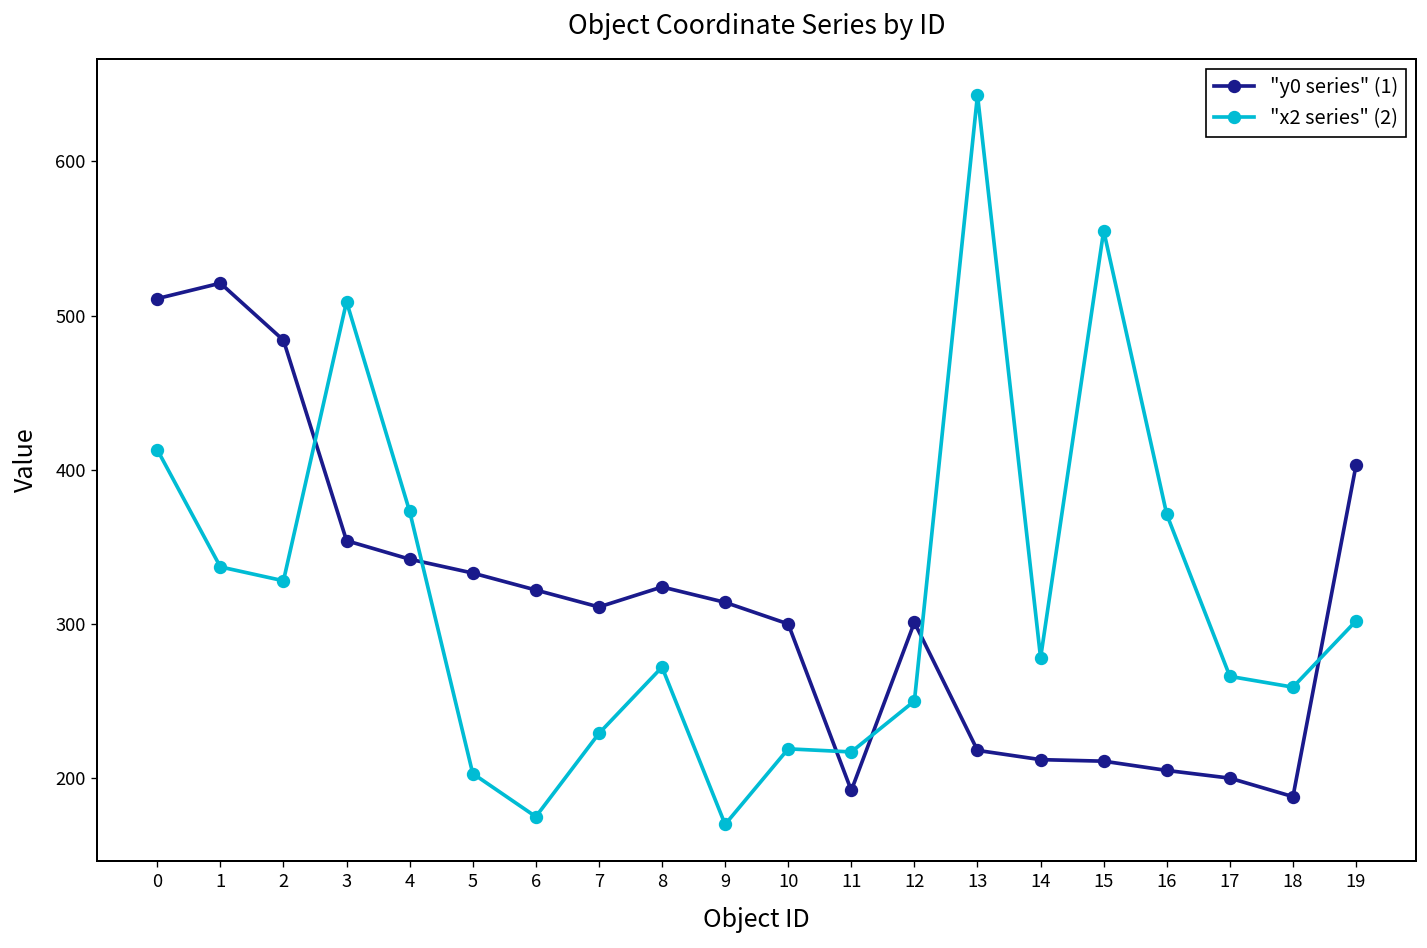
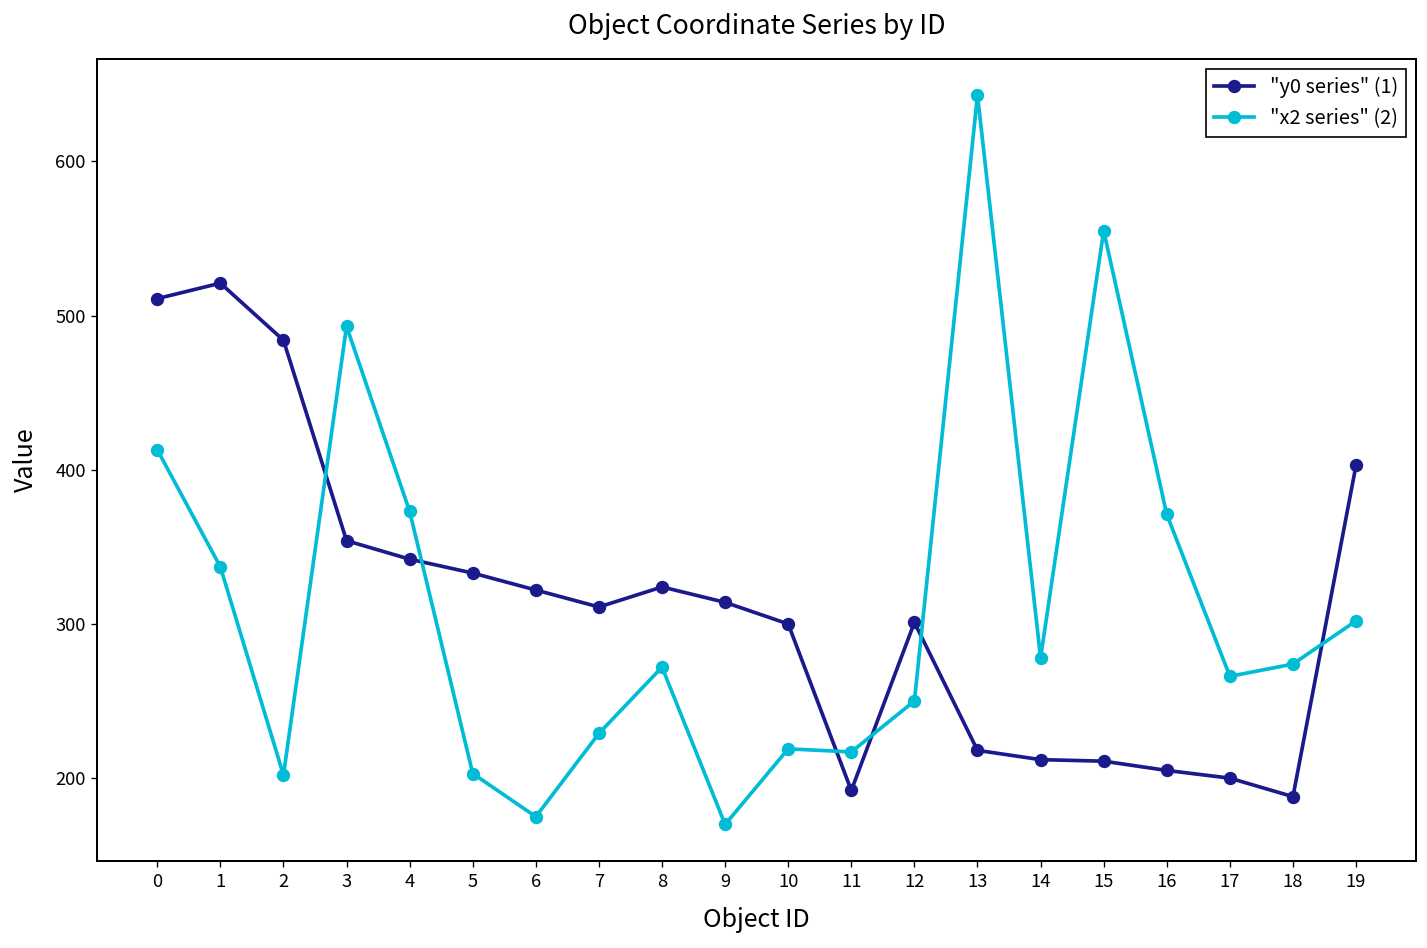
"x2 series" (2), 2: 328 -> 202
"x2 series" (2), 3: 509 -> 493
"x2 series" (2), 18: 259 -> 274
